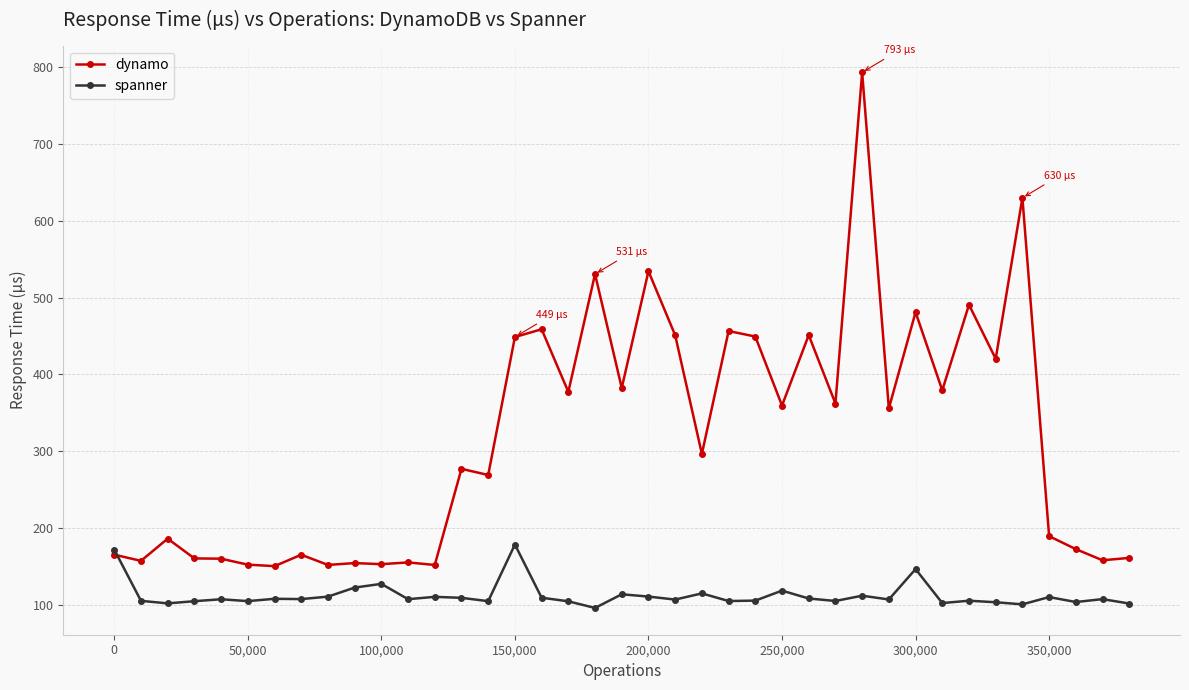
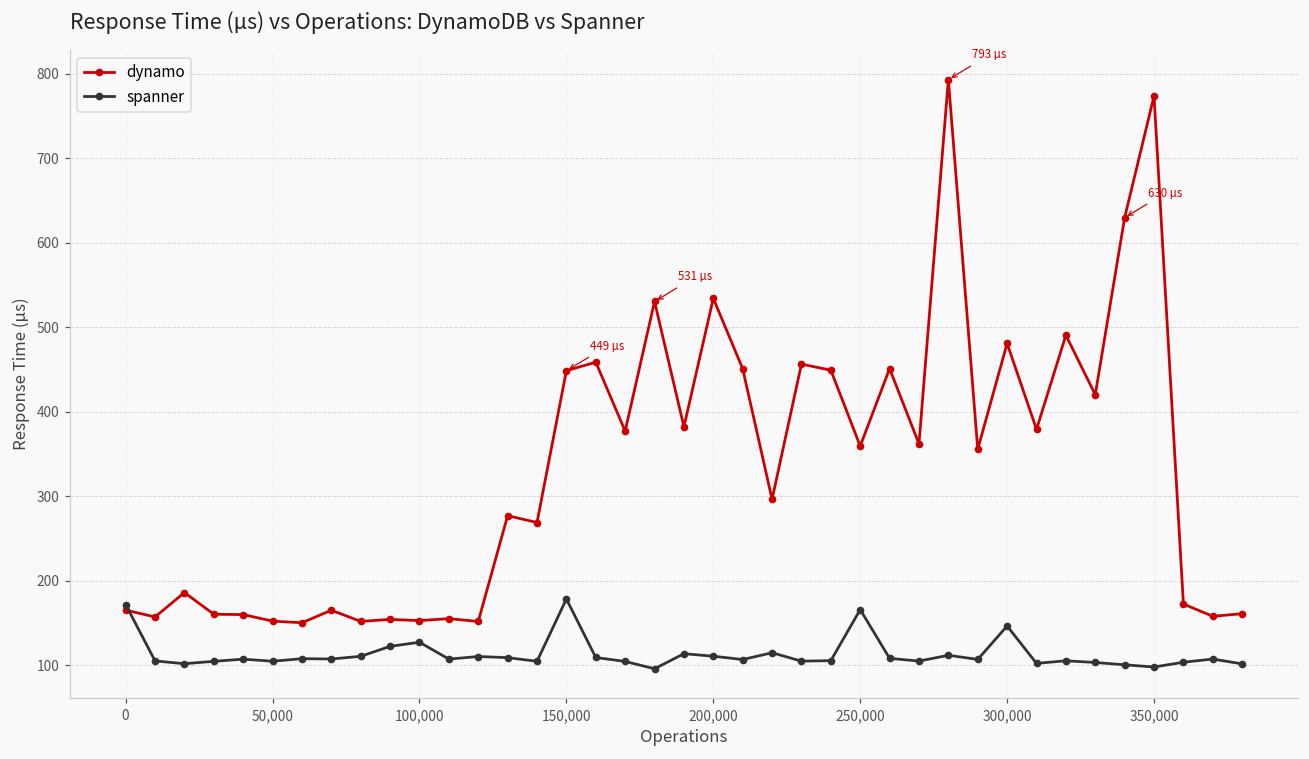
spanner, 250,000: 120 -> 170
dynamo, 350,000: 190 -> 770
spanner, 350,000: 110 -> 100
